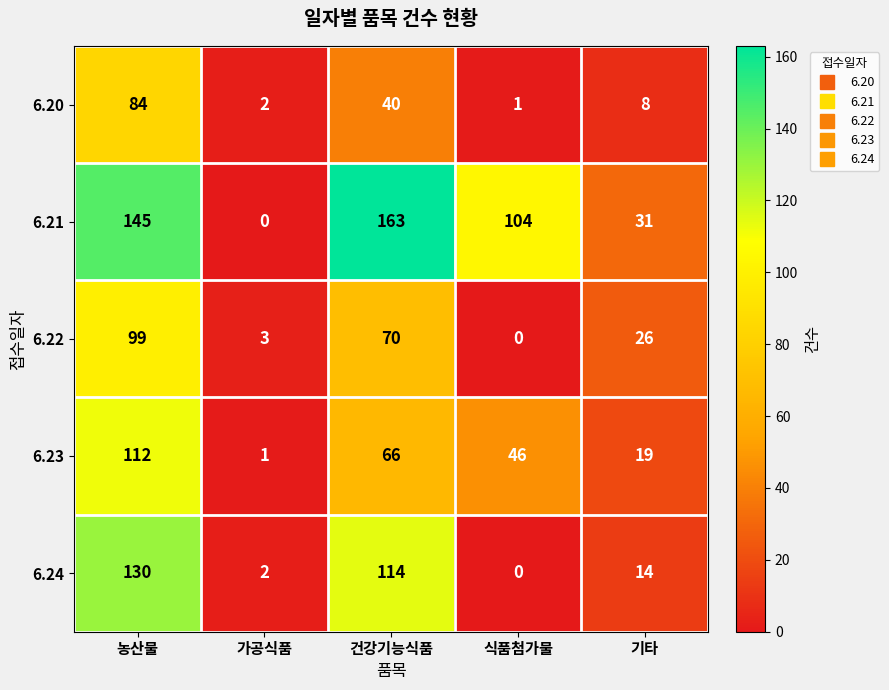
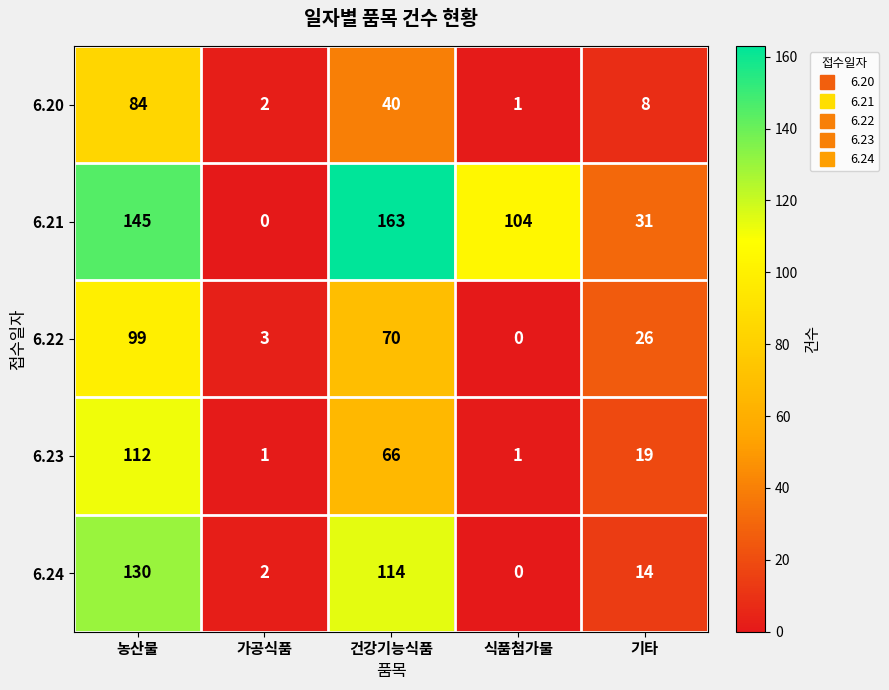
6.23, 식품첨가물: 46 -> 1
